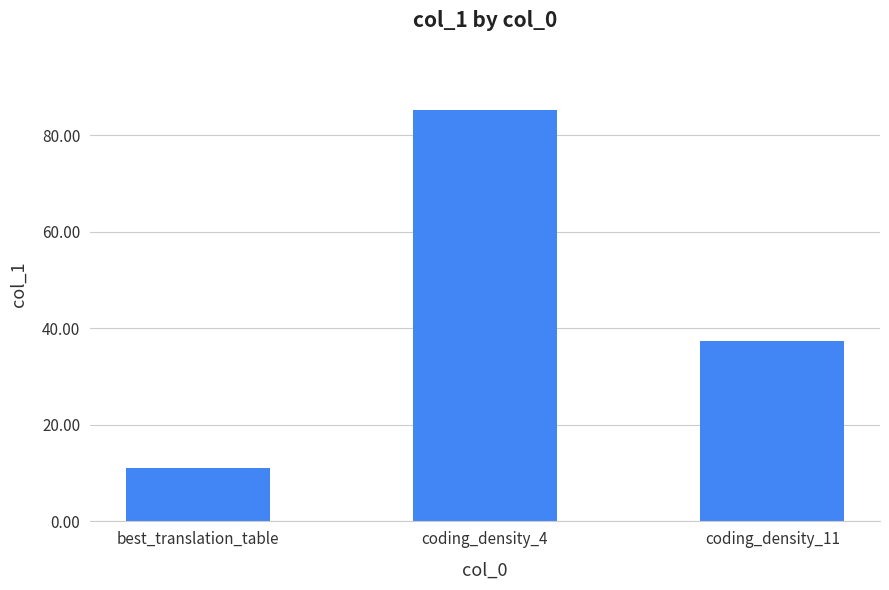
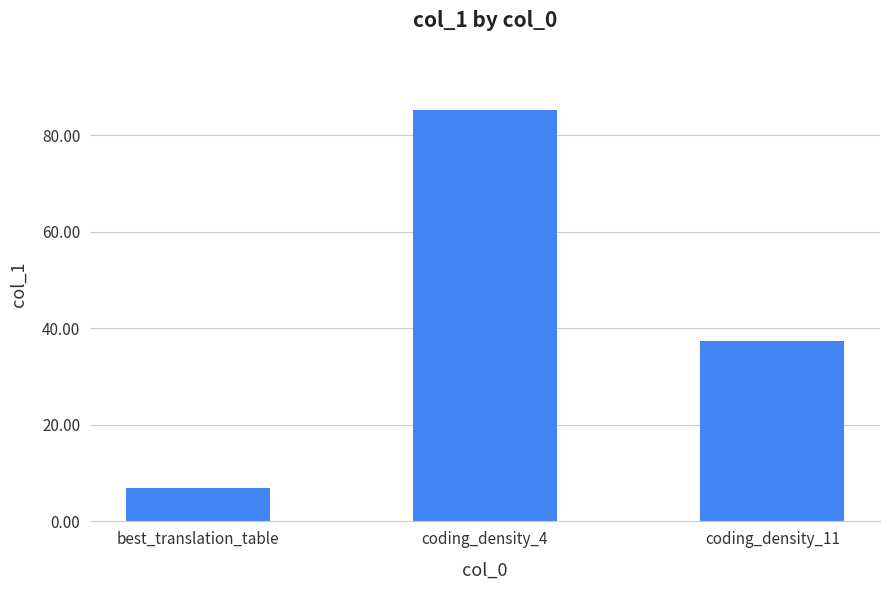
best_translation_table: 11 -> 7
